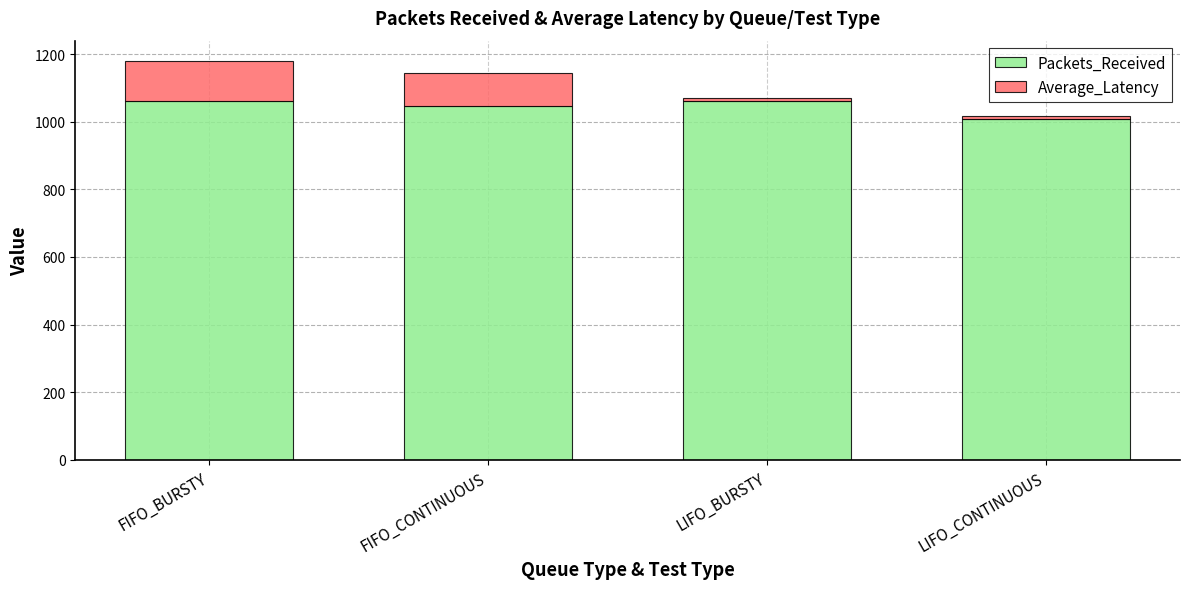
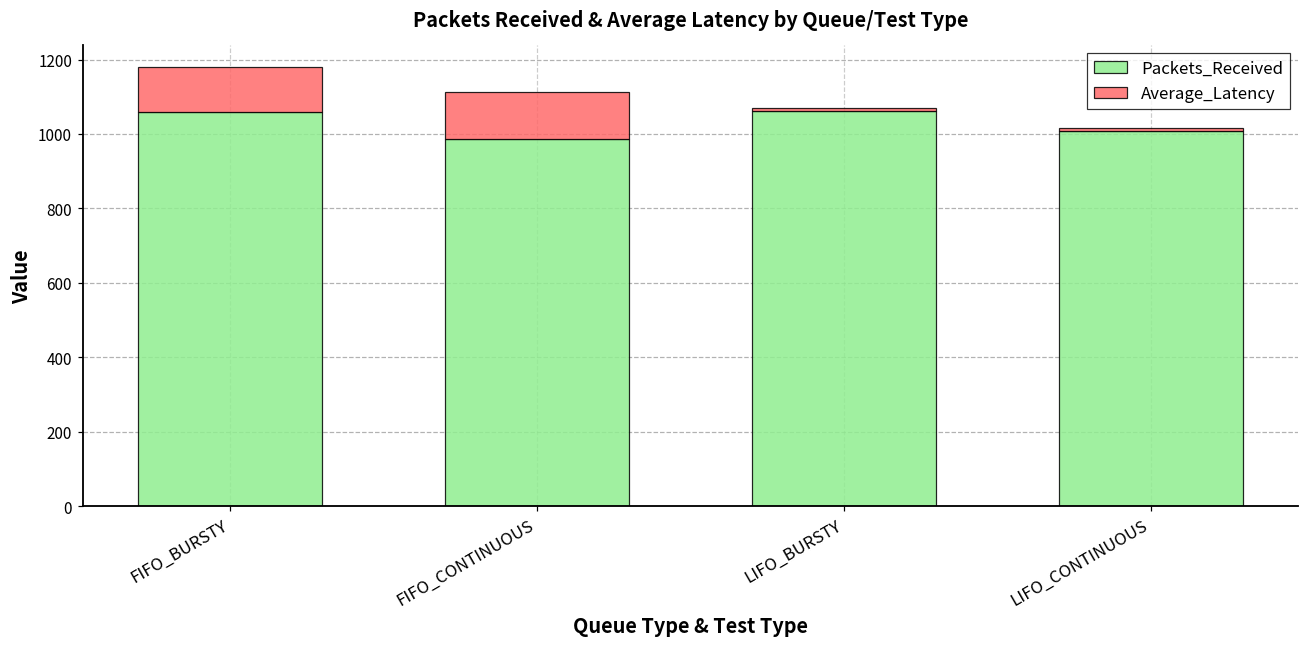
Packets_Received, FIFO_CONTINUOUS: 1050 -> 990
Average_Latency, FIFO_CONTINUOUS: 100 -> 130
